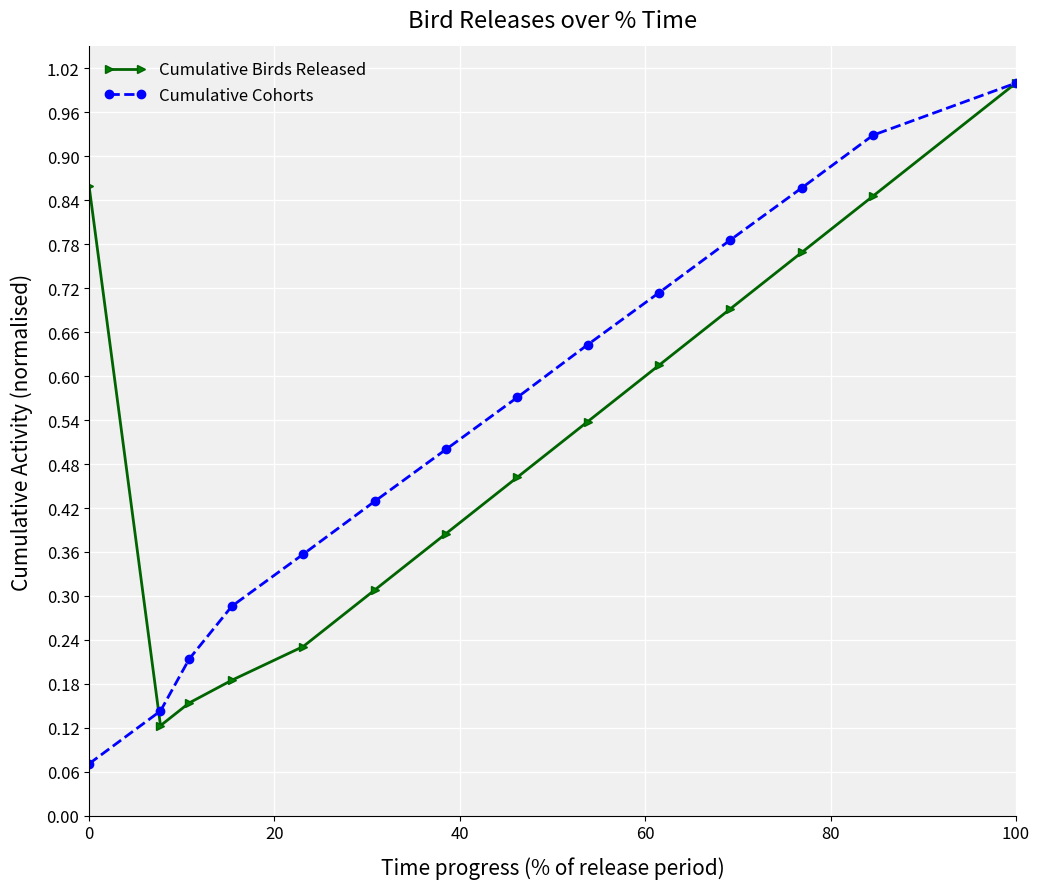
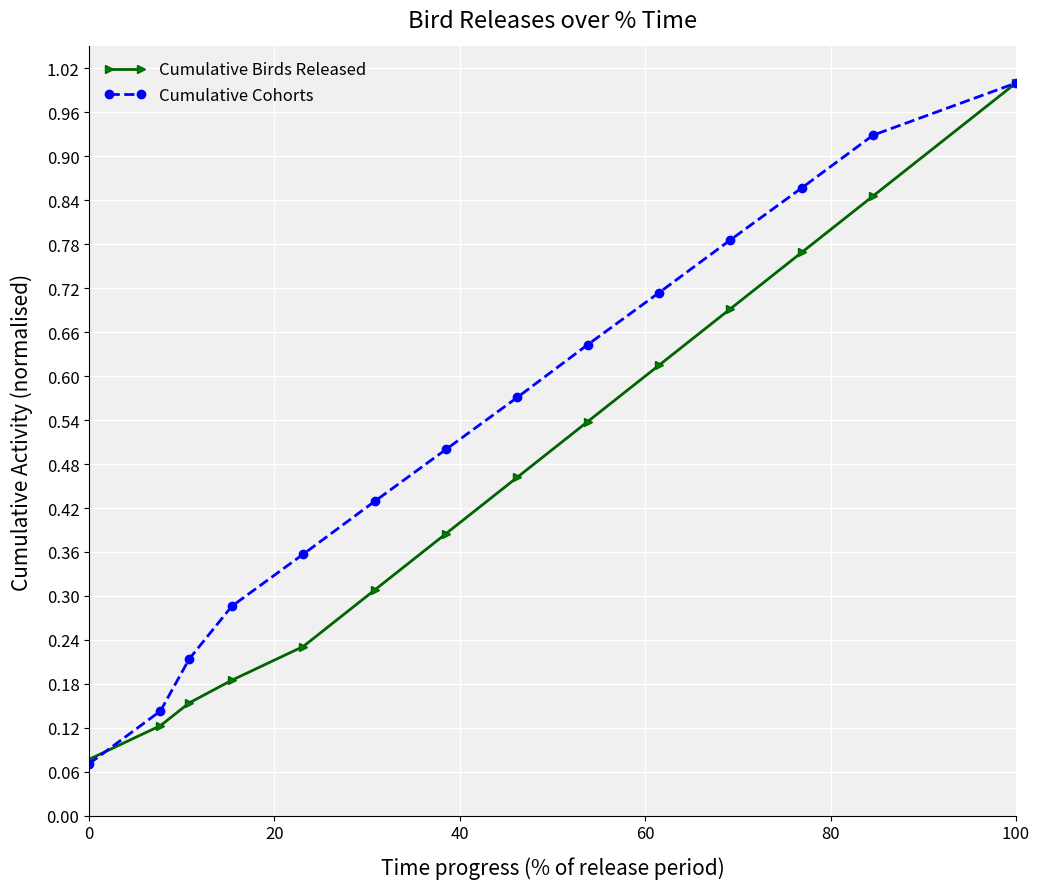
Cumulative Birds Released, 0: 0.86 -> 0.08
